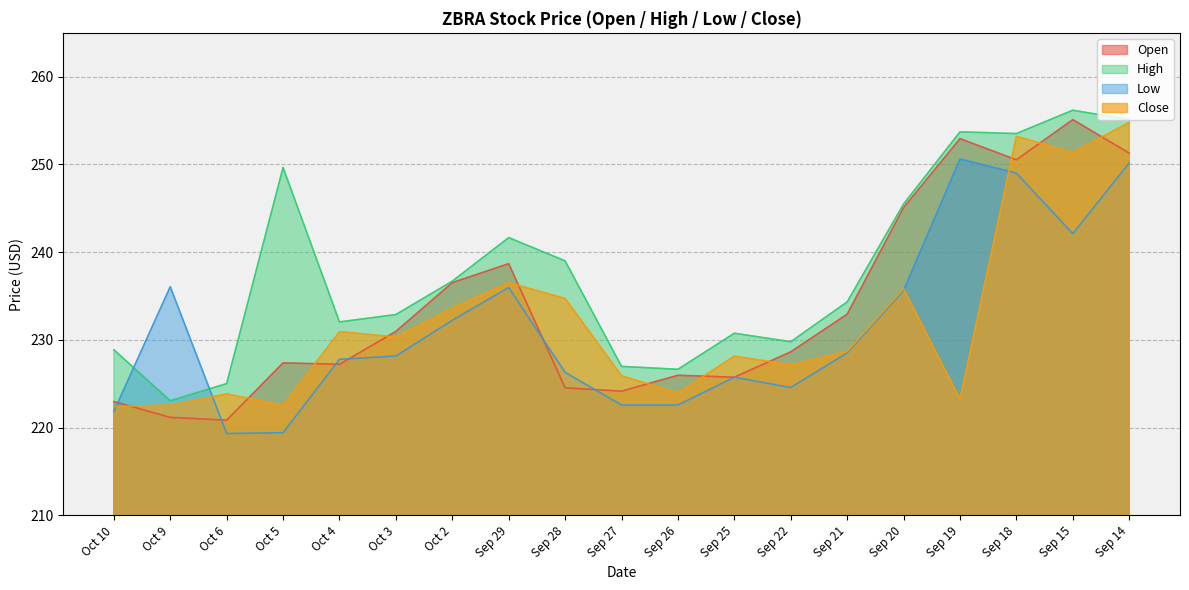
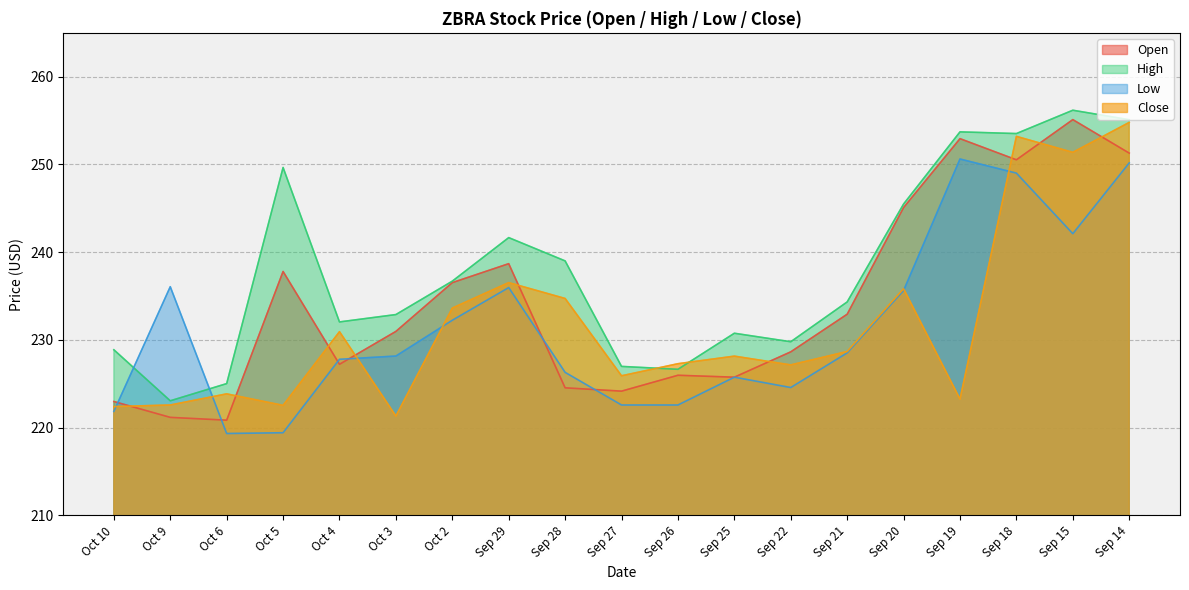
Open, Oct 5: 227 -> 238
Close, Oct 3: 230 -> 221
Close, Sep 26: 224 -> 227
